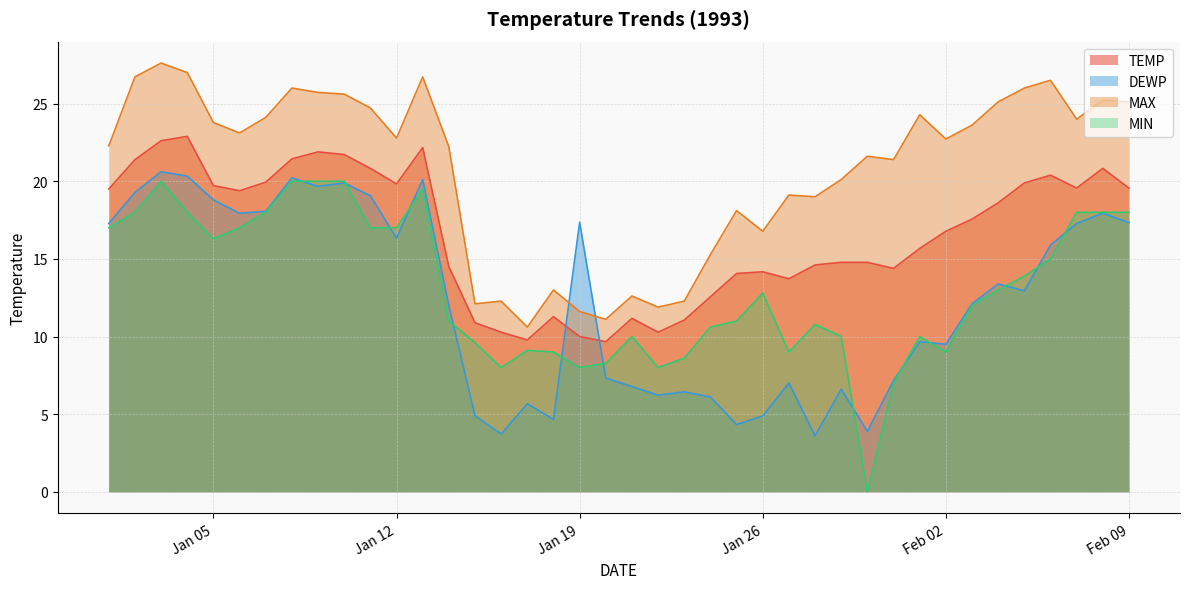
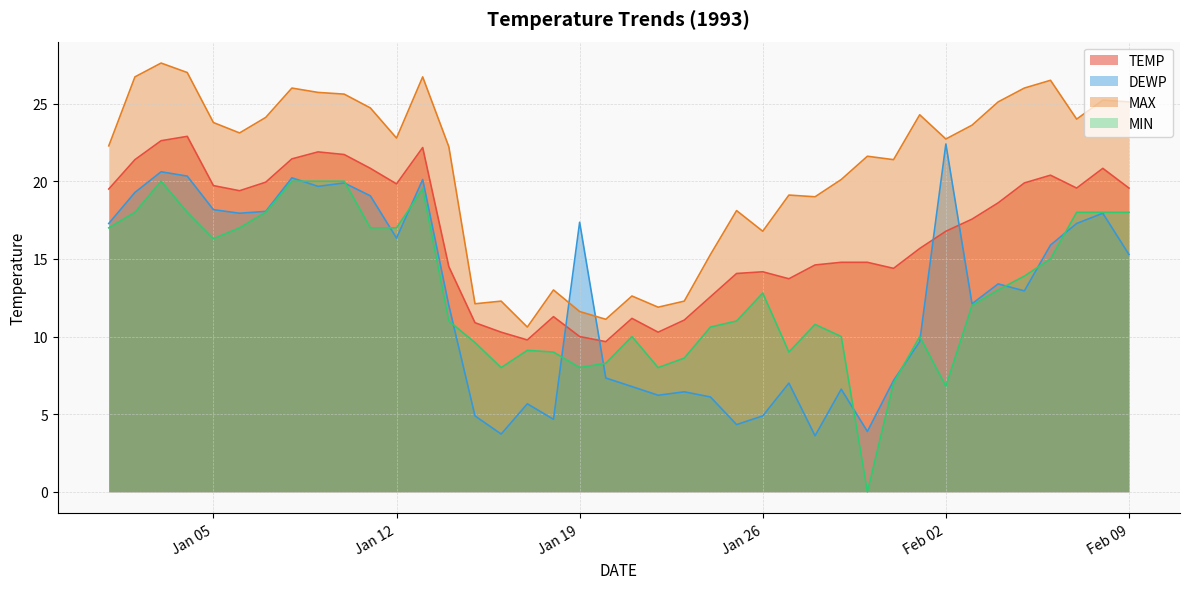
DEWP, Jan 05: 18.8 -> 18.2
DEWP, Feb 02: 9.5 -> 22.4
MIN, Feb 02: 9.0 -> 6.8
DEWP, Feb 09: 17.3 -> 15.3
